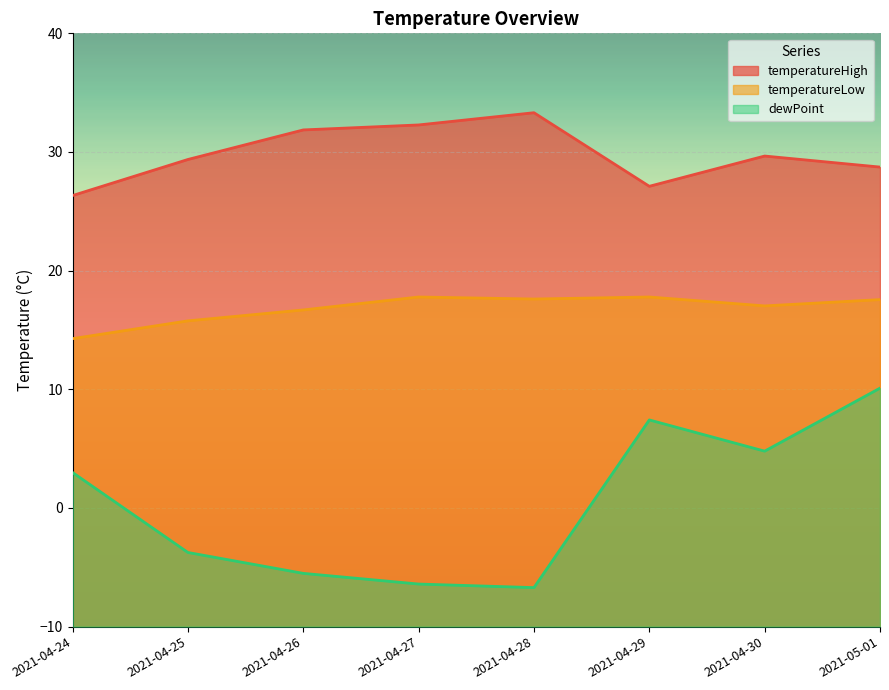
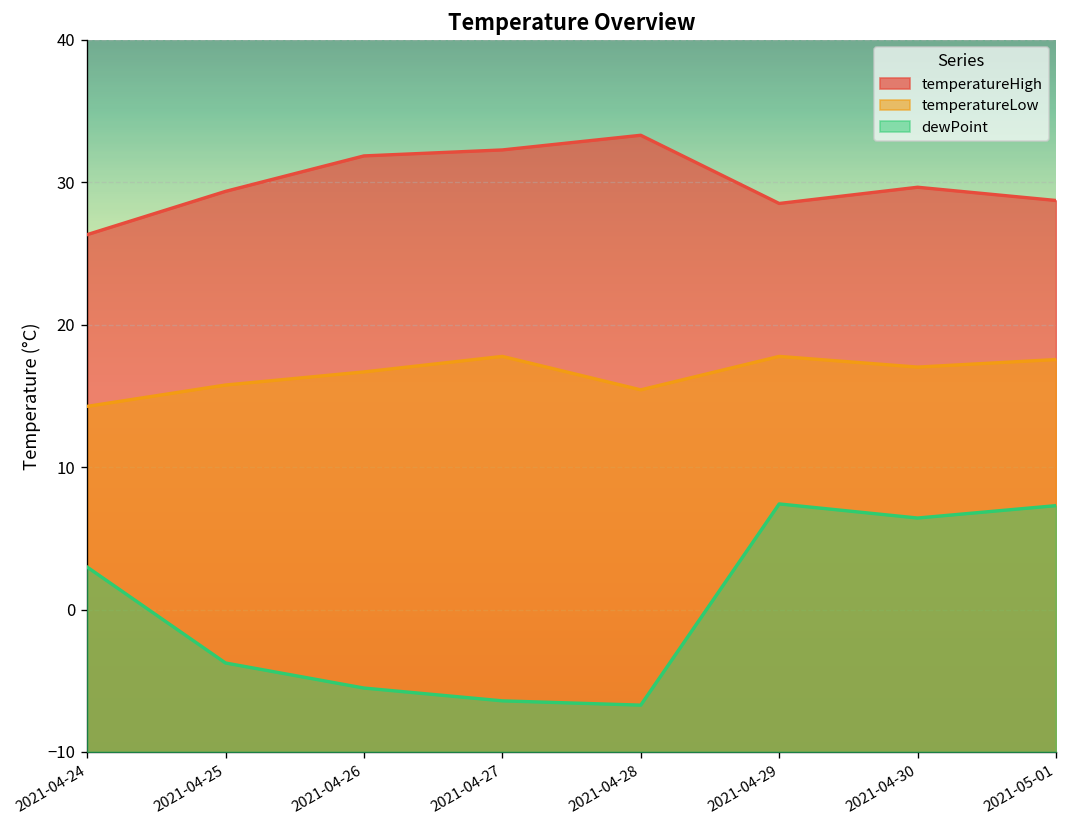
temperatureLow, 2021-04-28: 17.6 -> 15.4
temperatureHigh, 2021-04-29: 27.1 -> 28.5
dewPoint, 2021-04-30: 4.8 -> 6.4
dewPoint, 2021-05-01: 10.1 -> 7.3
